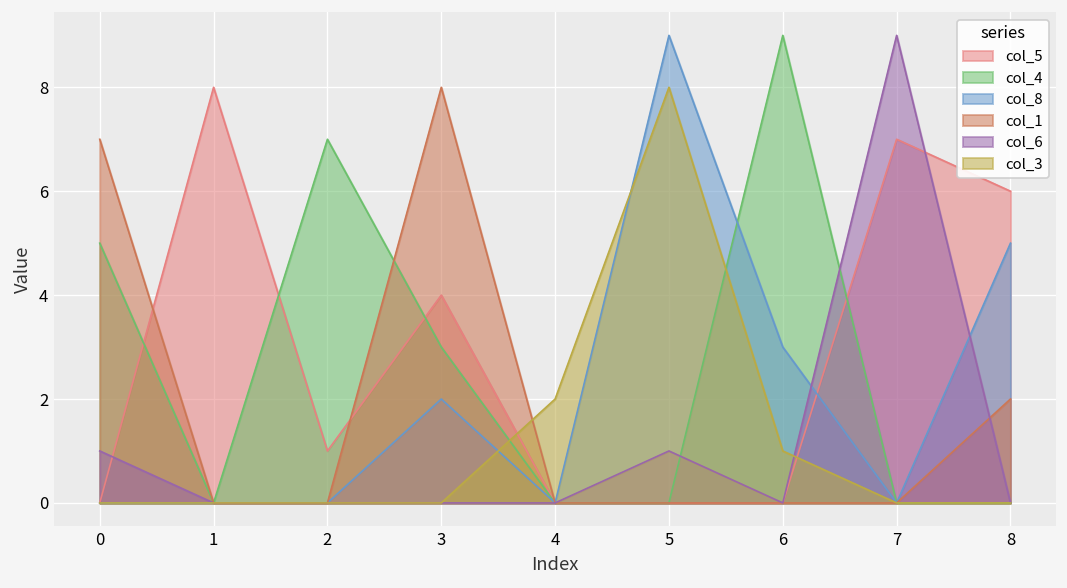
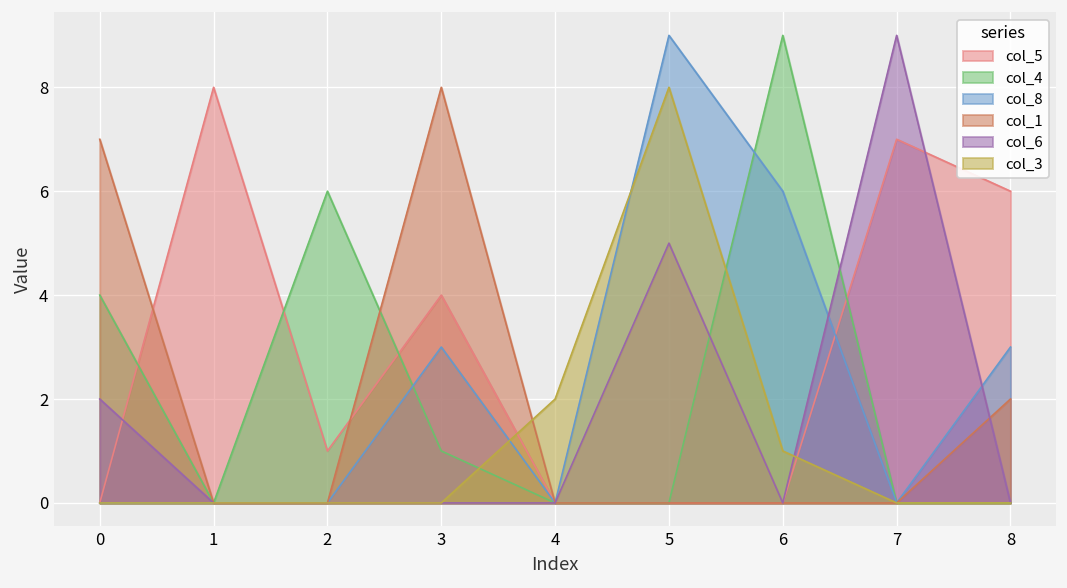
col_4, 0: 5 -> 4
col_6, 0: 1 -> 2
col_4, 2: 7 -> 6
col_4, 3: 3 -> 1
col_8, 3: 2 -> 3
col_6, 5: 1 -> 5
col_8, 6: 3 -> 6
col_8, 8: 5 -> 3
